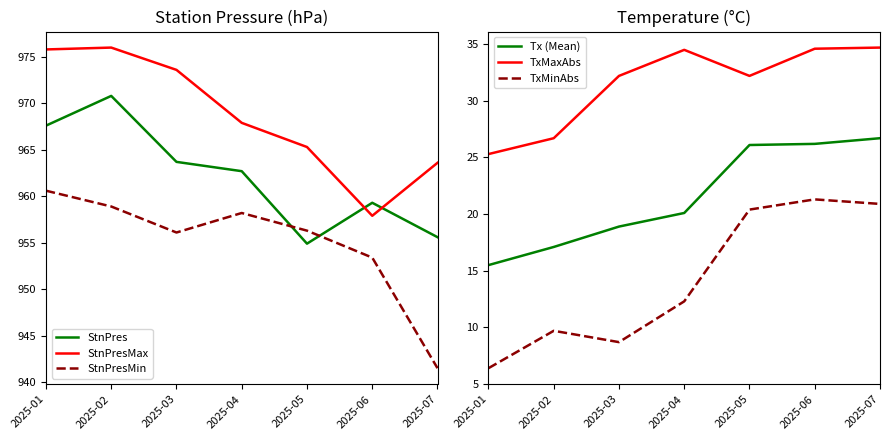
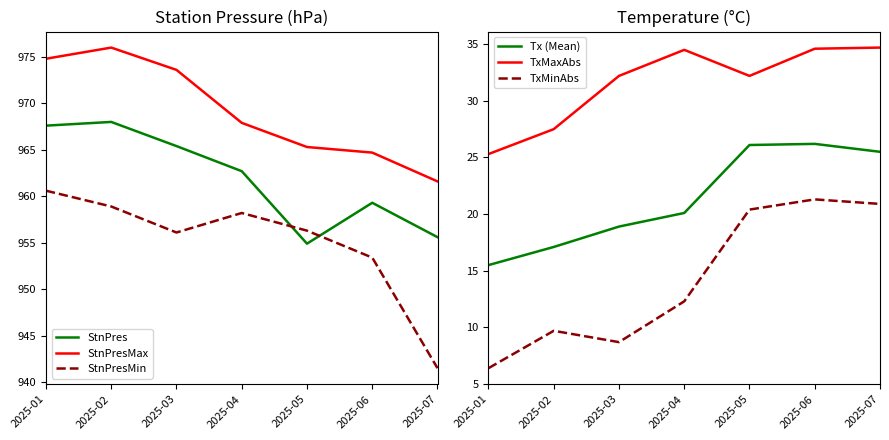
Station Pressure (hPa), StnPresMax, 2025-01: 976 -> 975
Station Pressure (hPa), StnPres, 2025-02: 971 -> 968
Station Pressure (hPa), StnPres, 2025-03: 964 -> 965
Station Pressure (hPa), StnPresMax, 2025-06: 958 -> 965
Station Pressure (hPa), StnPresMax, 2025-07: 964 -> 962
Temperature (°C), TxMaxAbs, 2025-02: 26.7 -> 27.5
Temperature (°C), Tx (Mean), 2025-07: 26.7 -> 25.5
